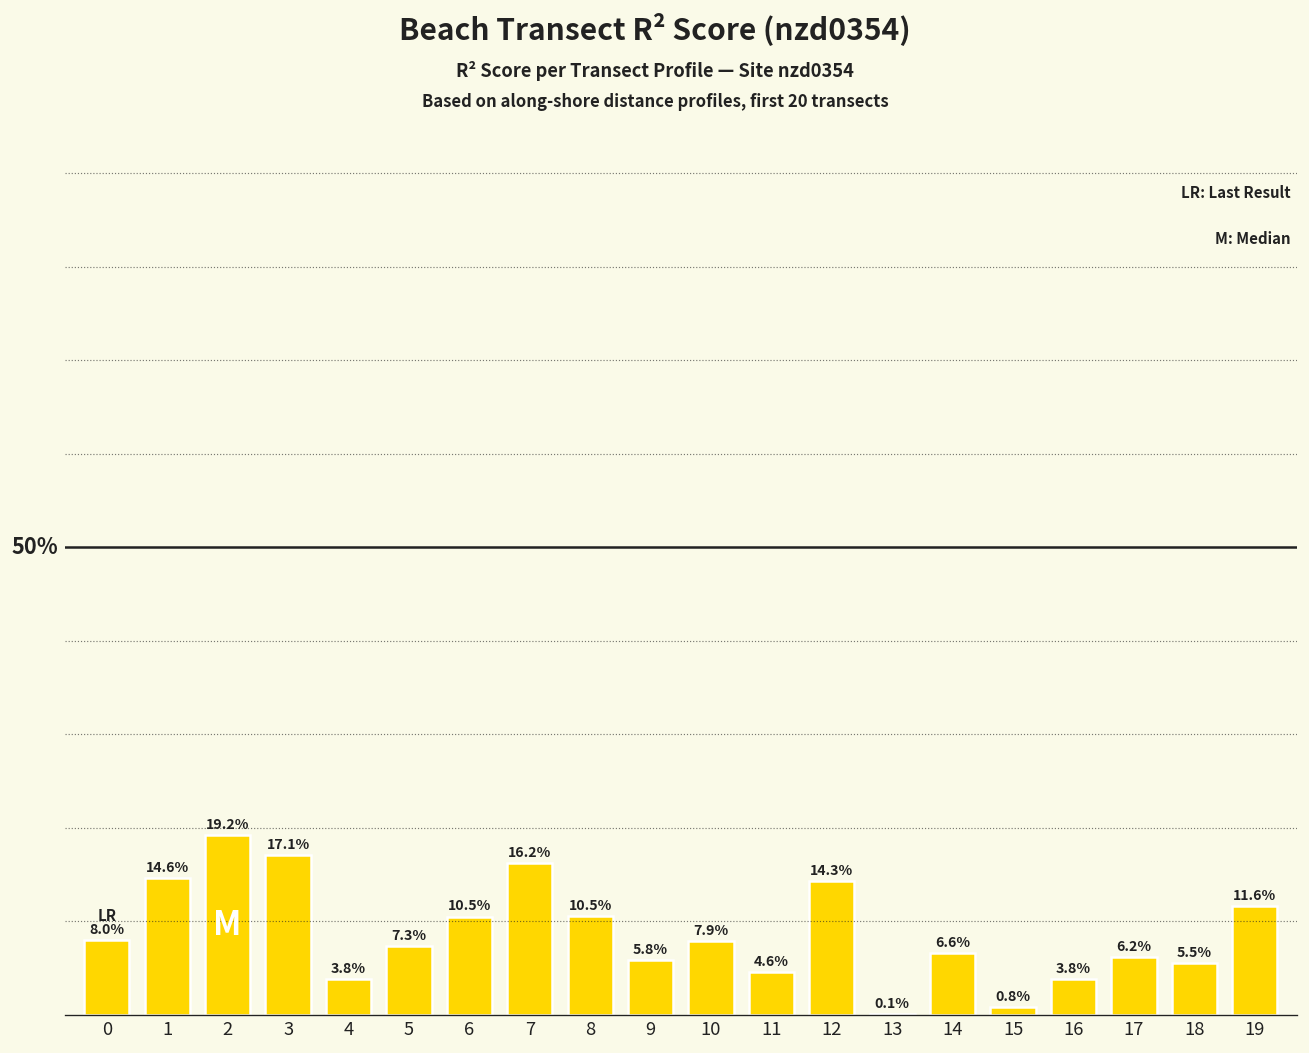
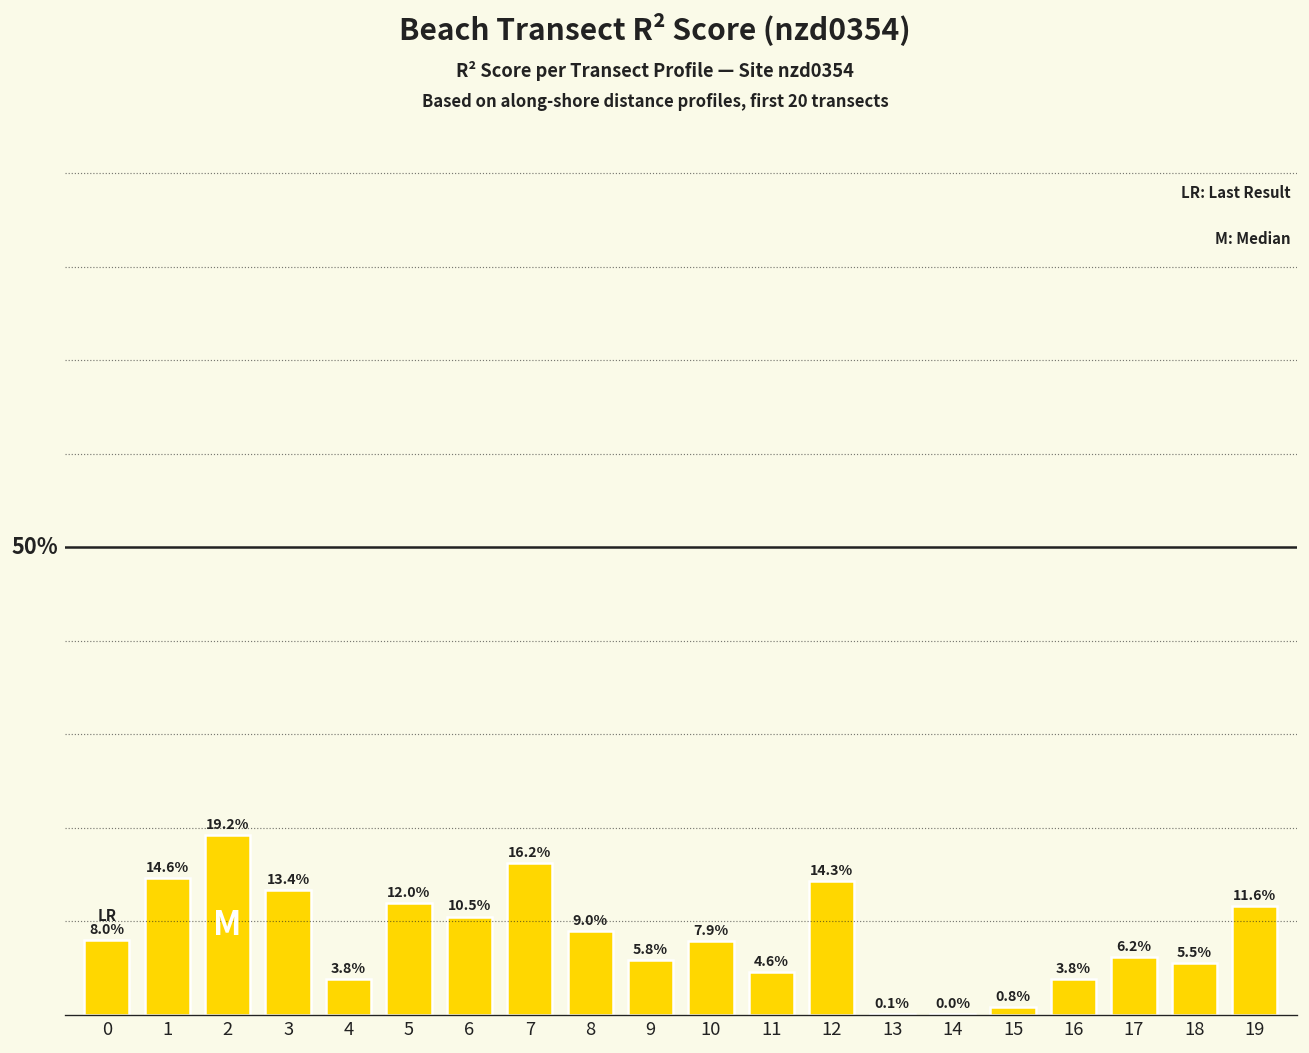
3: 17.1% -> 13.4%
5: 7.3% -> 12.0%
8: 10.5% -> 9.0%
14: 6.6% -> 0.0%
